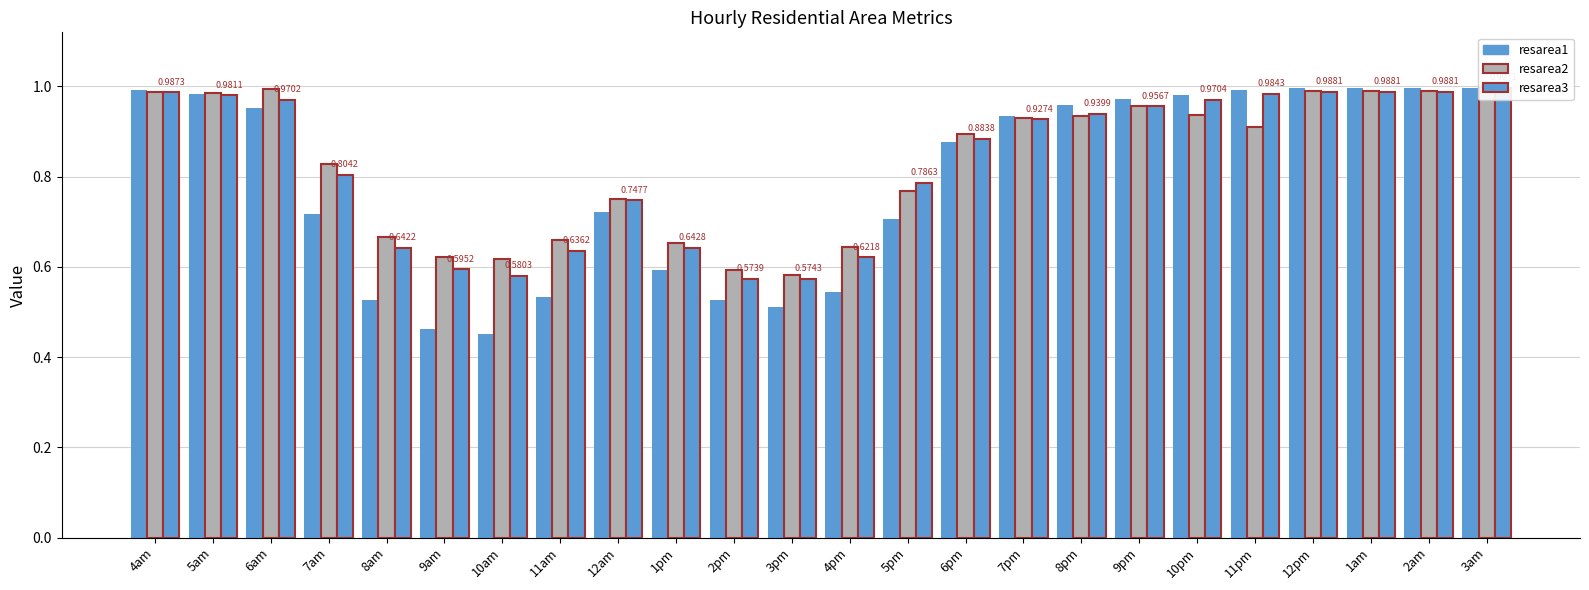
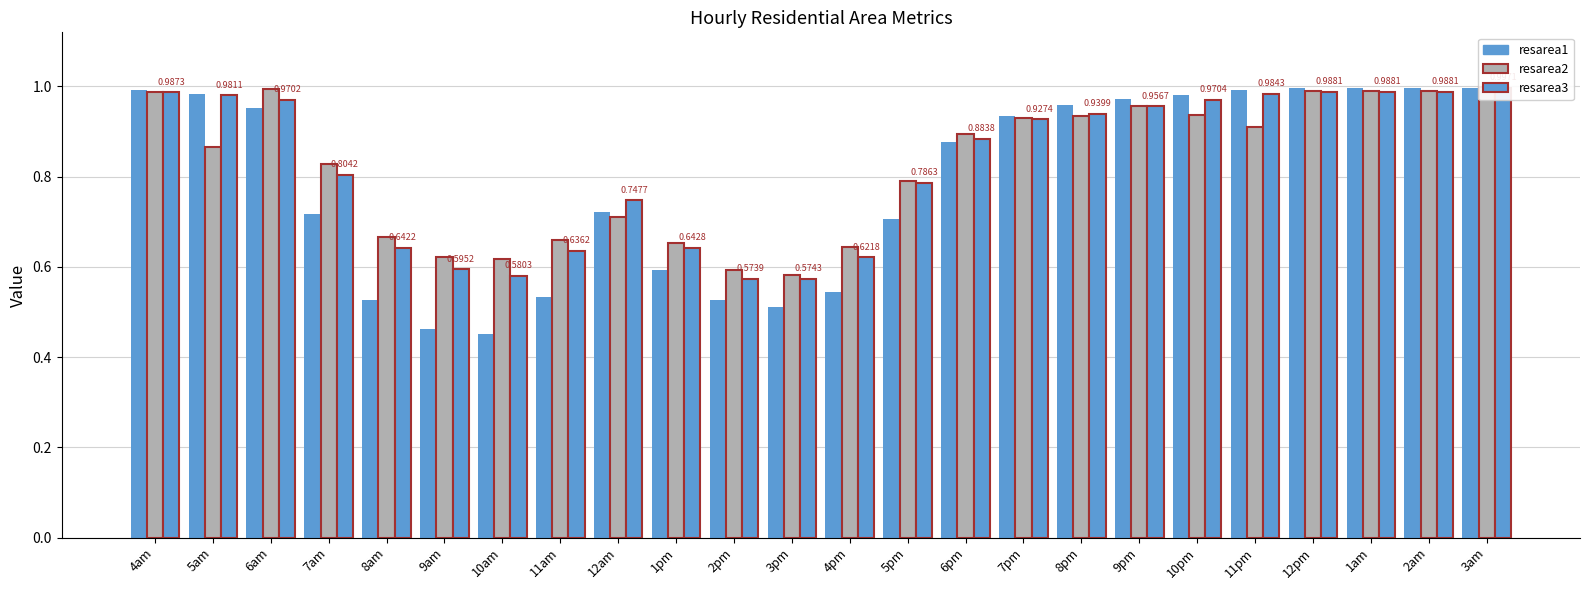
resarea2, 5am: 0.98 -> 0.87
resarea2, 12am: 0.75 -> 0.71
resarea2, 5pm: 0.77 -> 0.79
